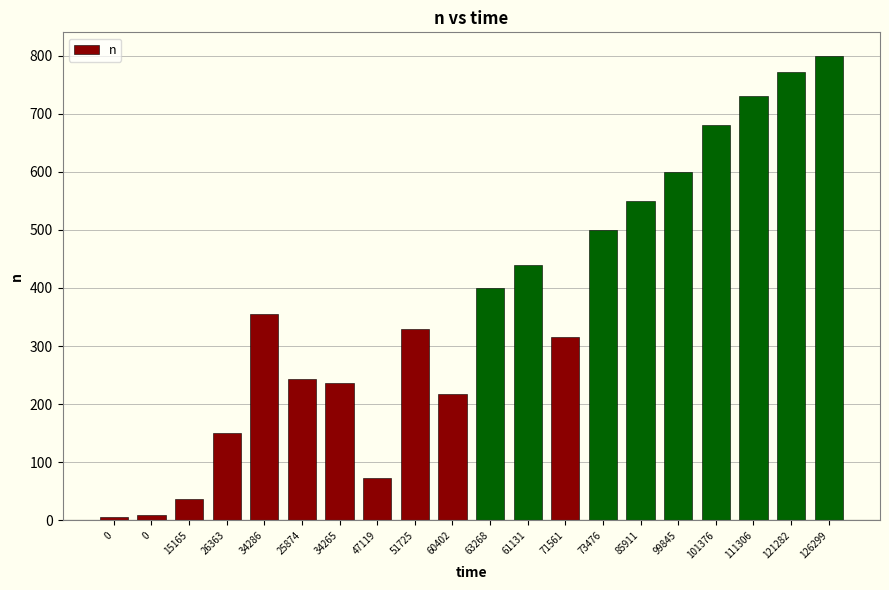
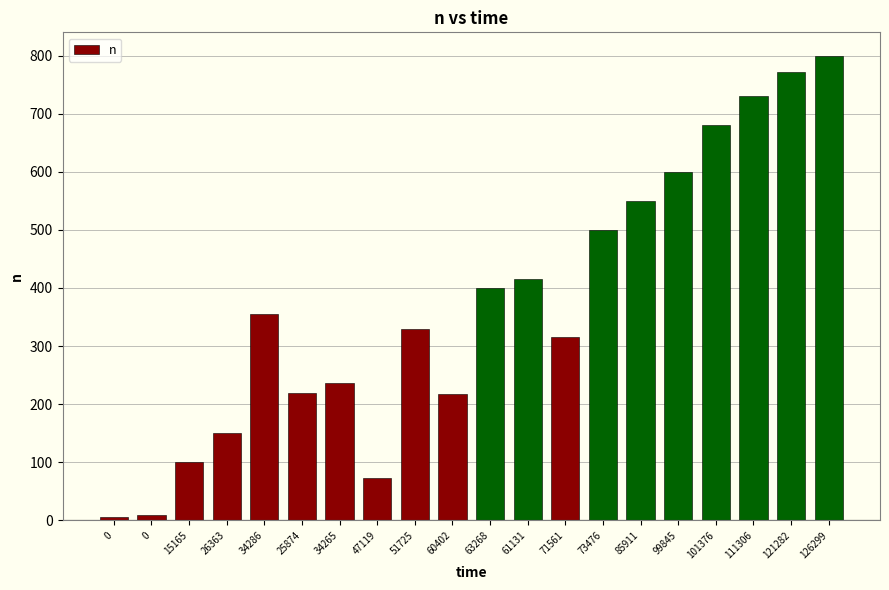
15165: 40 -> 100
25874: 240 -> 220
61131: 440 -> 420
